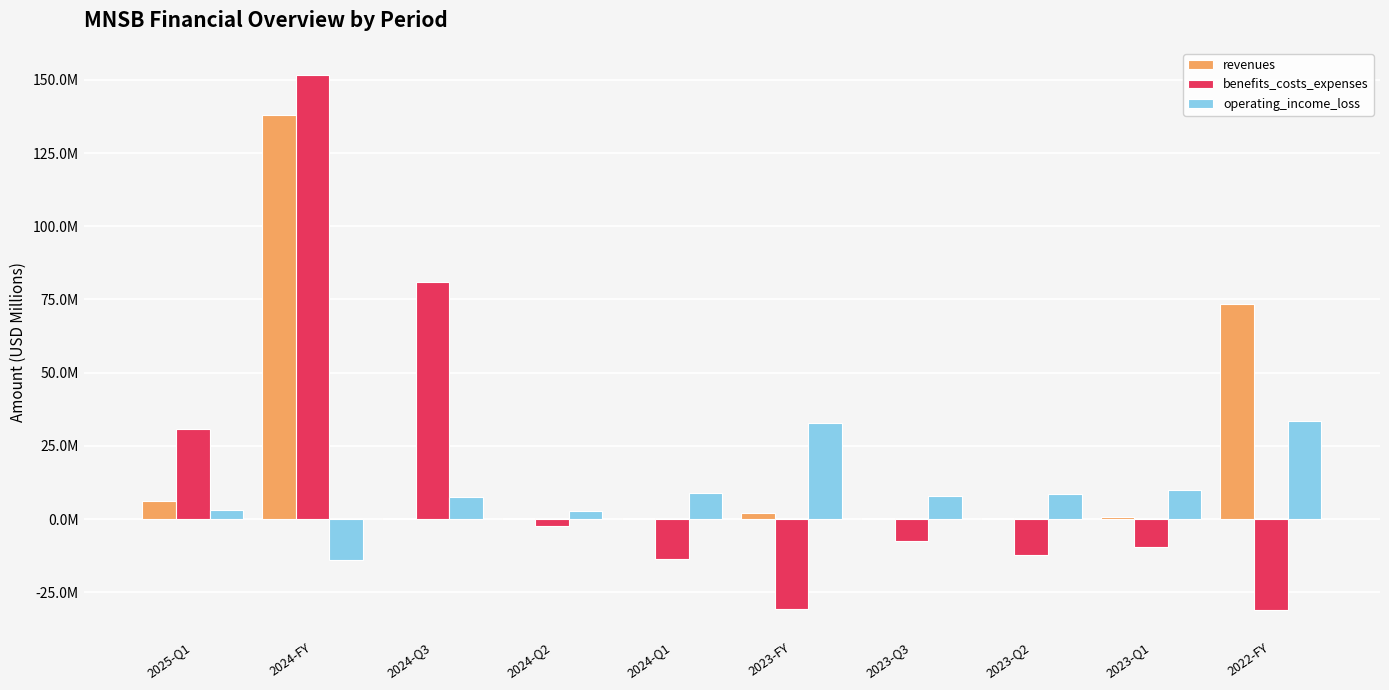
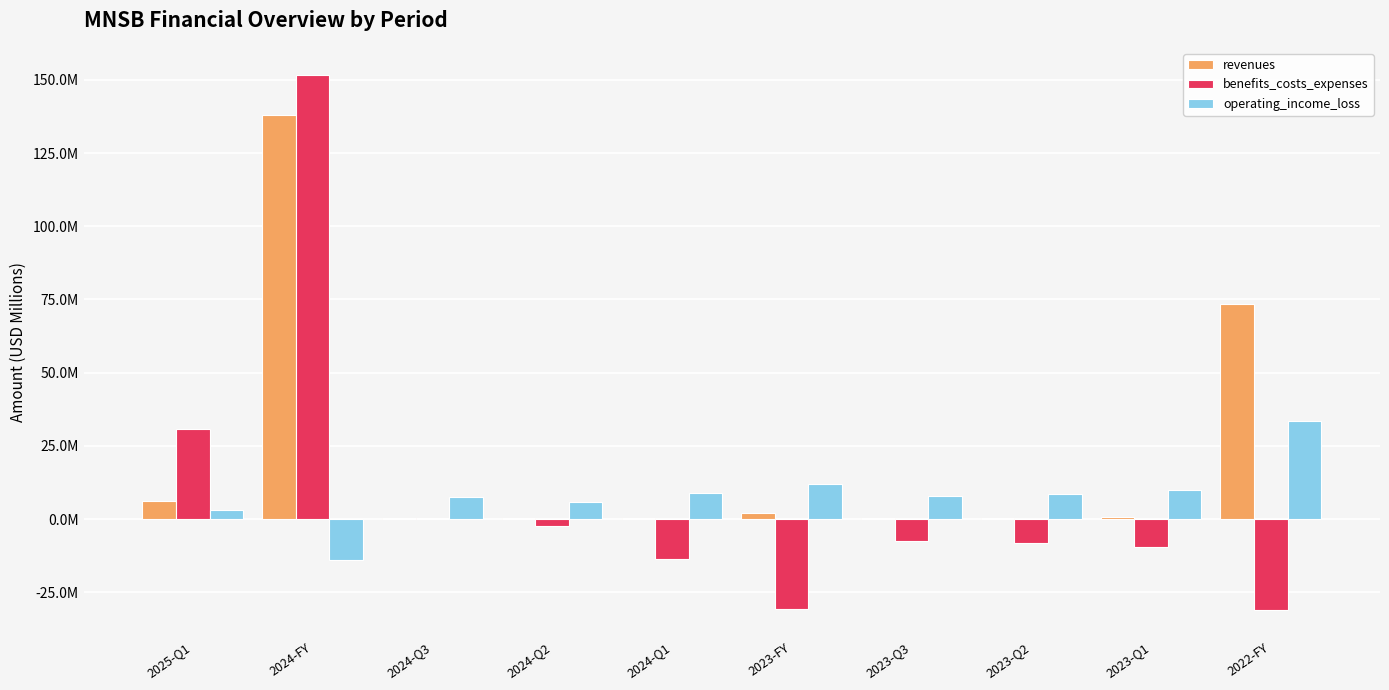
benefits_costs_expenses, 2024-Q3: 81000000 -> 0
operating_income_loss, 2024-Q2: 3000000 -> 6000000
operating_income_loss, 2023-FY: 33000000 -> 12000000
benefits_costs_expenses, 2023-Q2: -12000000 -> -8000000
